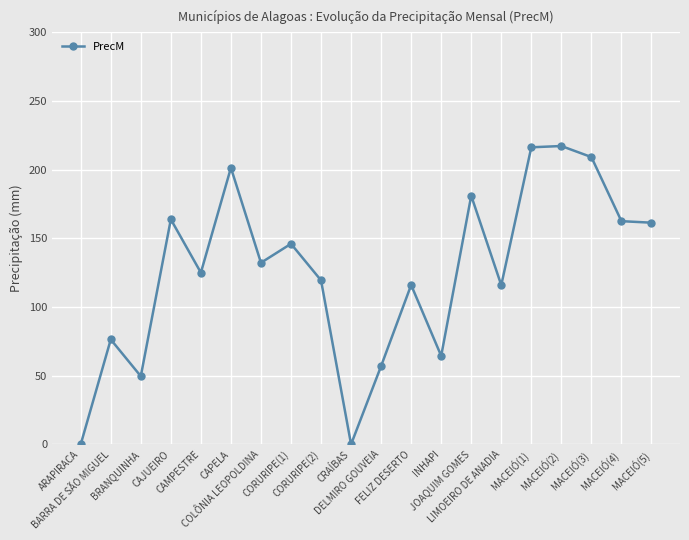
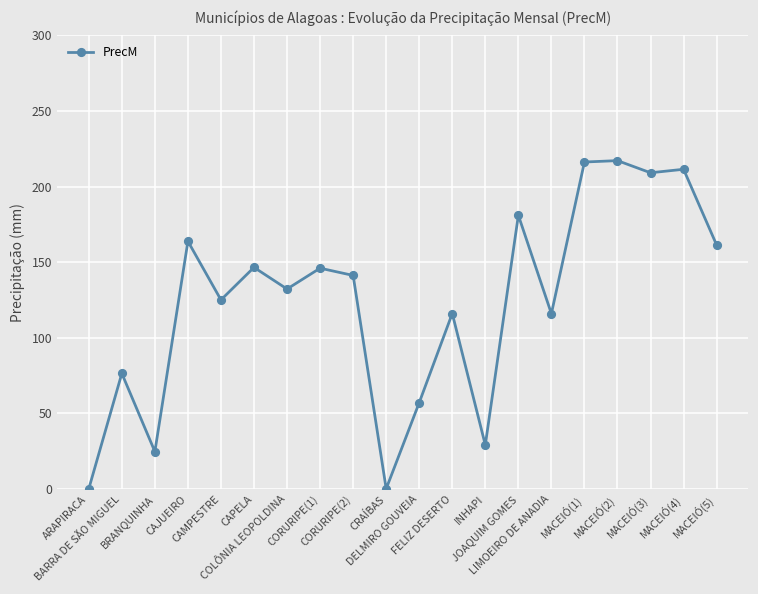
BRANQUINHA: 50 -> 25
CAPELA: 201 -> 147
CORURIPE(2): 119 -> 141
INHAPI: 64 -> 29
MACEIÓ(4): 162 -> 211
